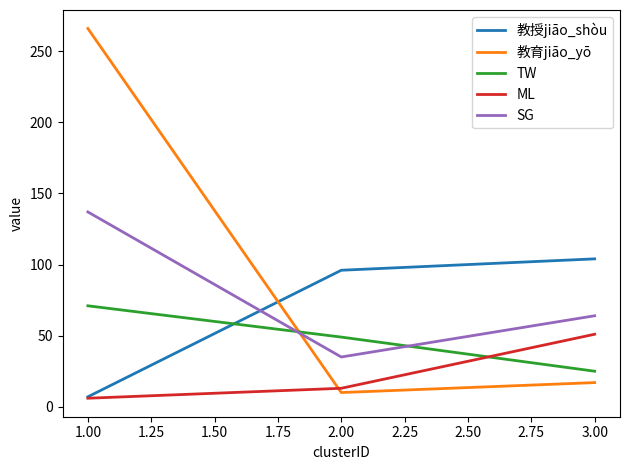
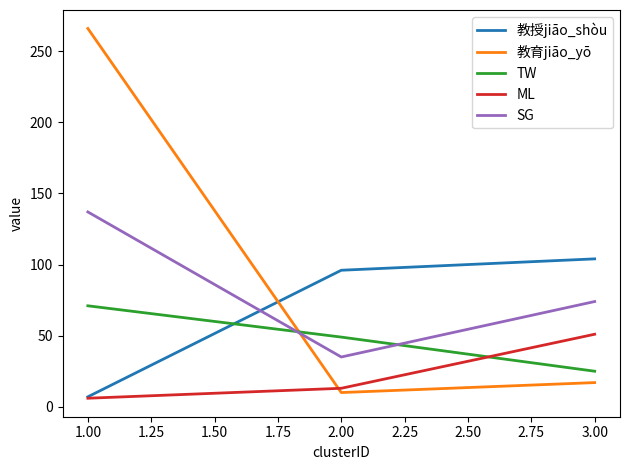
SG, 3.00: 64 -> 74
